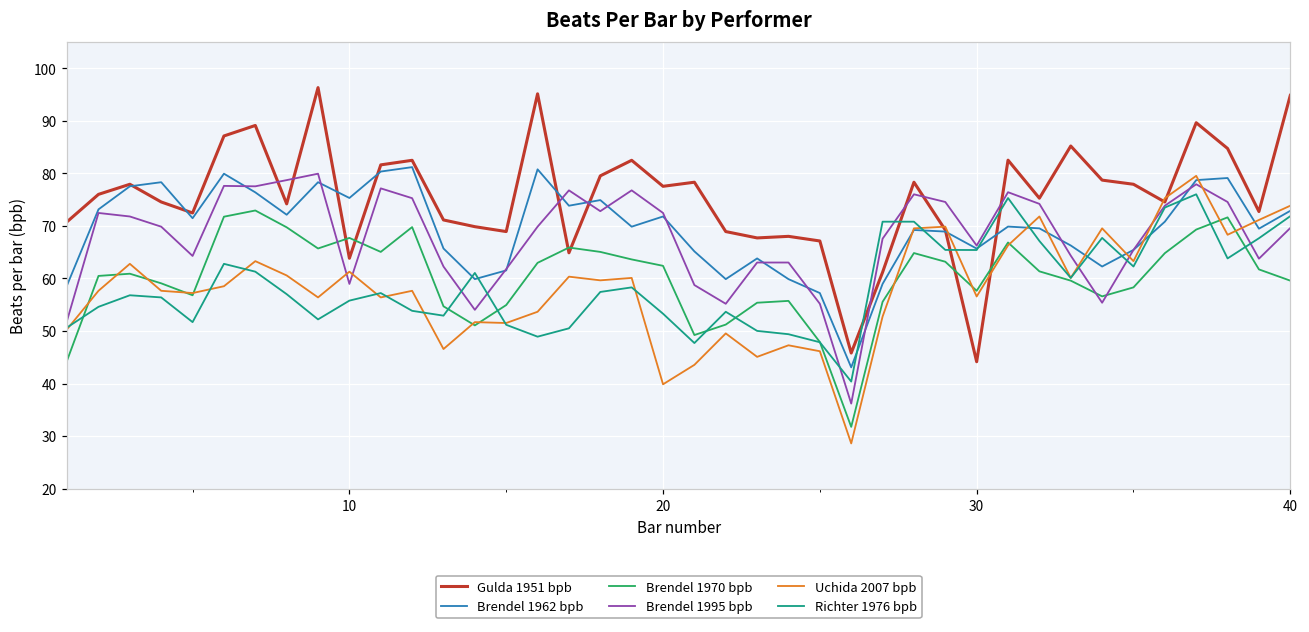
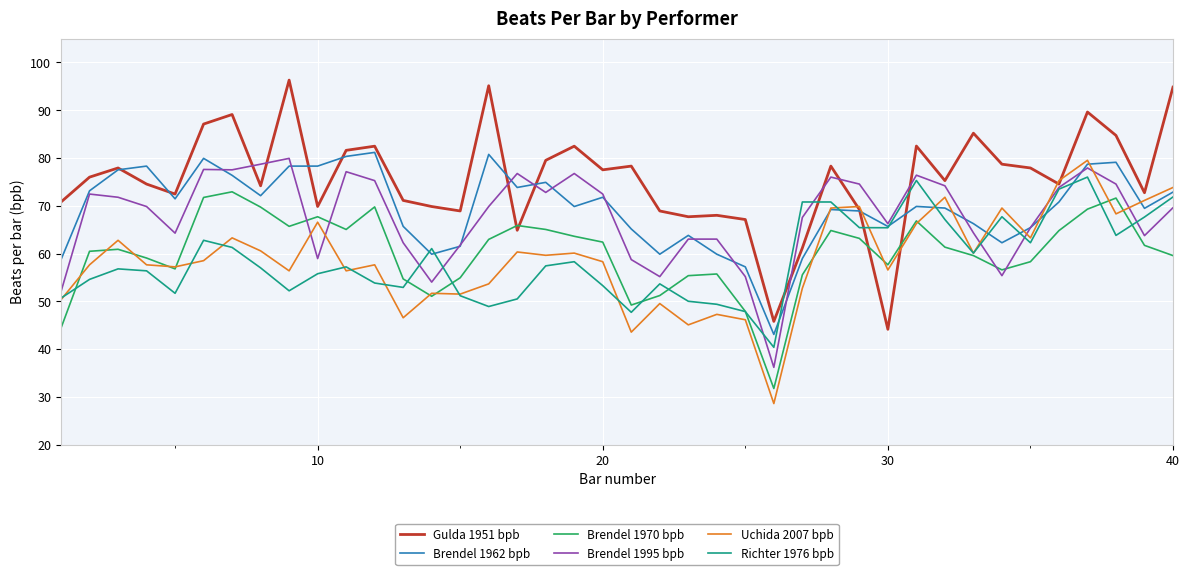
Gulda 1951 bpb, 10: 64 -> 70
Brendel 1962 bpb, 10: 75 -> 78
Uchida 2007 bpb, 10: 61 -> 67
Uchida 2007 bpb, 20: 40 -> 58
